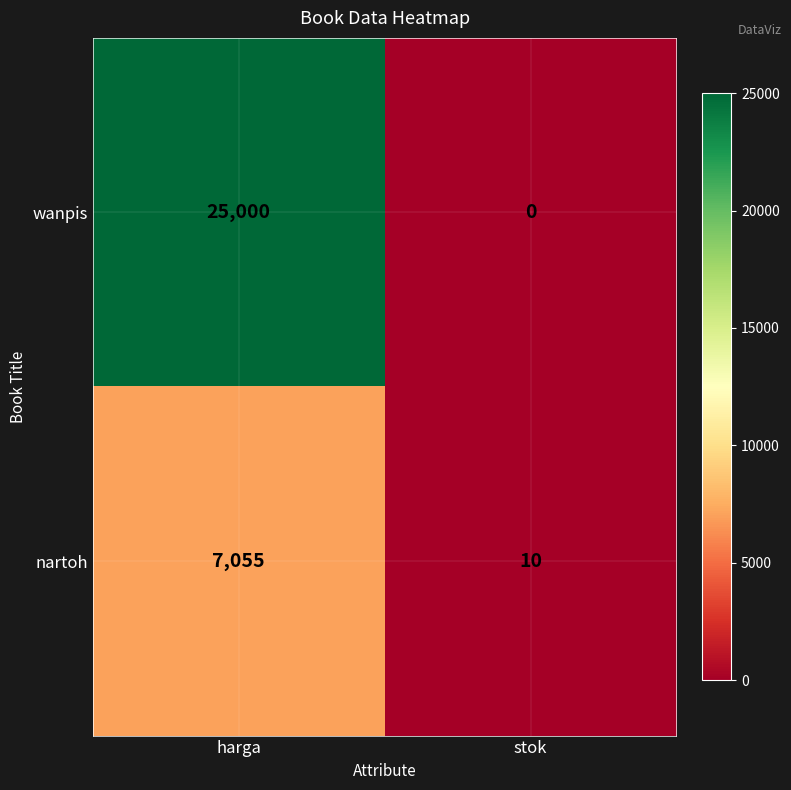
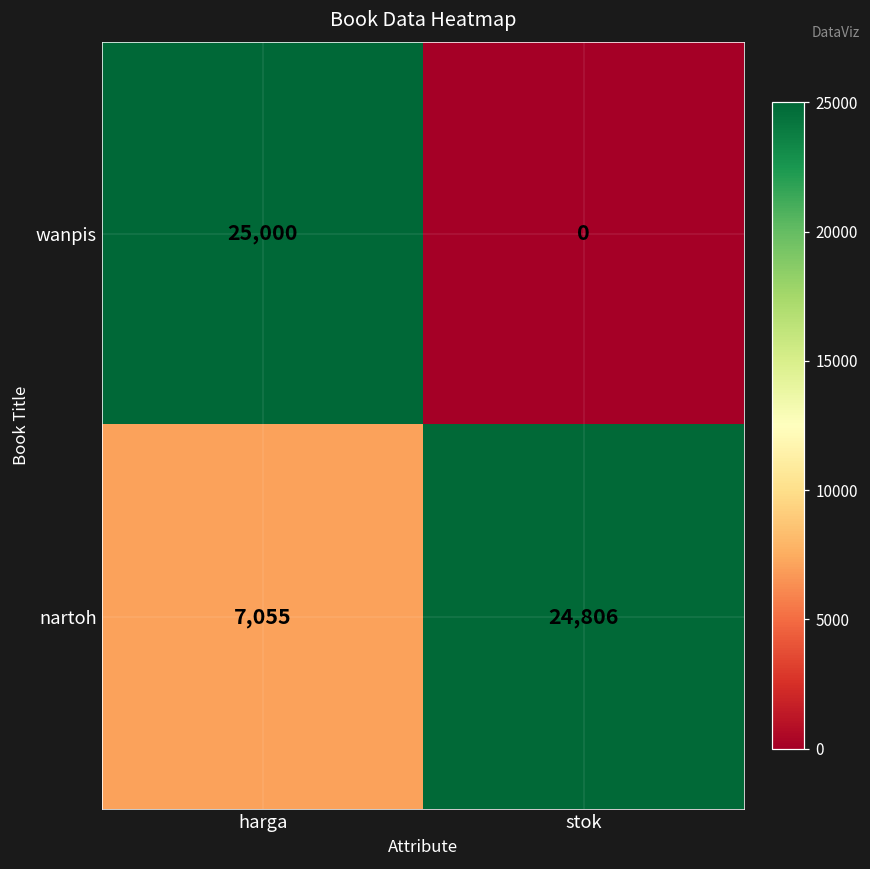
nartoh, stok: 10 -> 24,806
